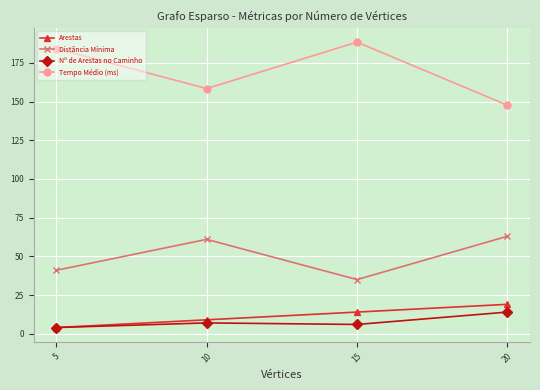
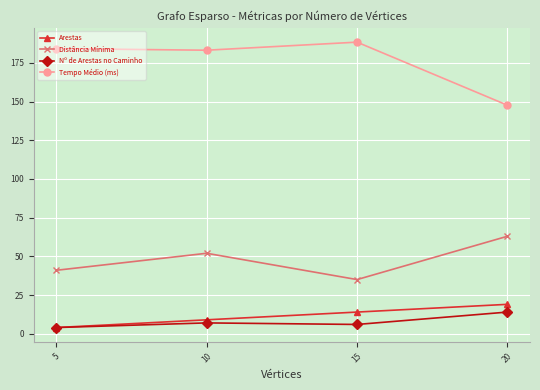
Distância Mínima, 10: 61 -> 52
Tempo Médio (ms), 10: 158 -> 183
